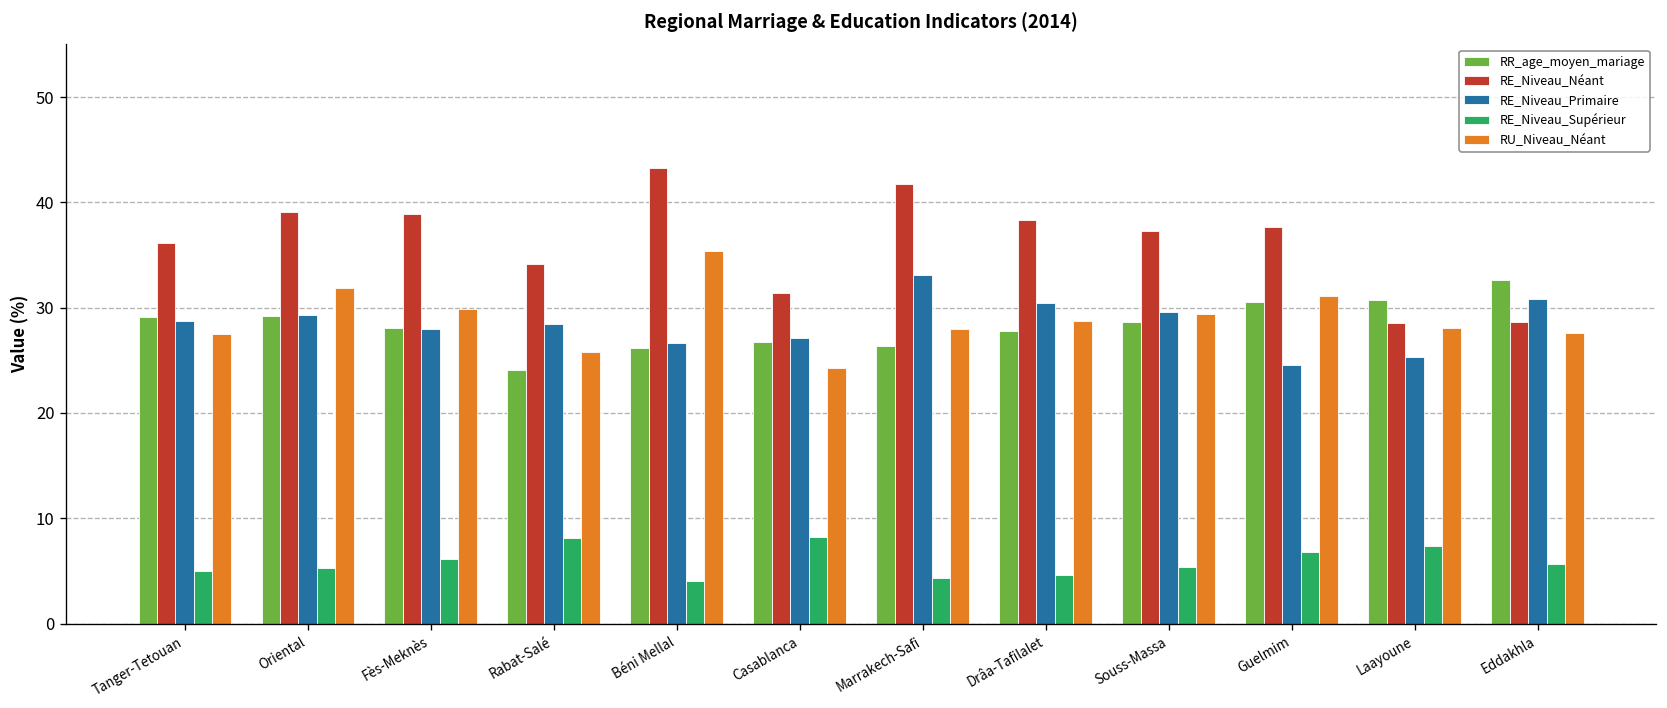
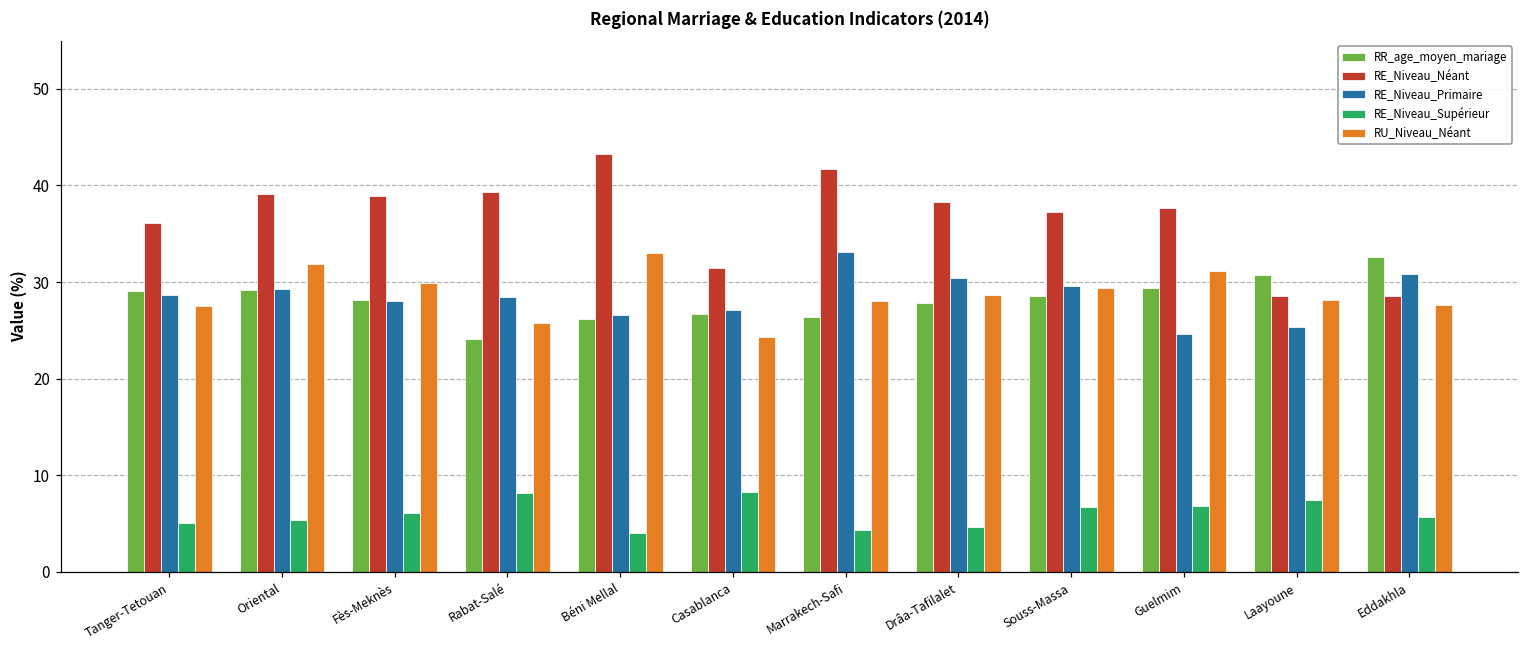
RE_Niveau_Néant, Rabat-Salé: 34 -> 39
RU_Niveau_Néant, Béni Mellal: 35 -> 33
RE_Niveau_Supérieur, Souss-Massa: 5 -> 7
RR_age_moyen_mariage, Guelmim: 31 -> 29
